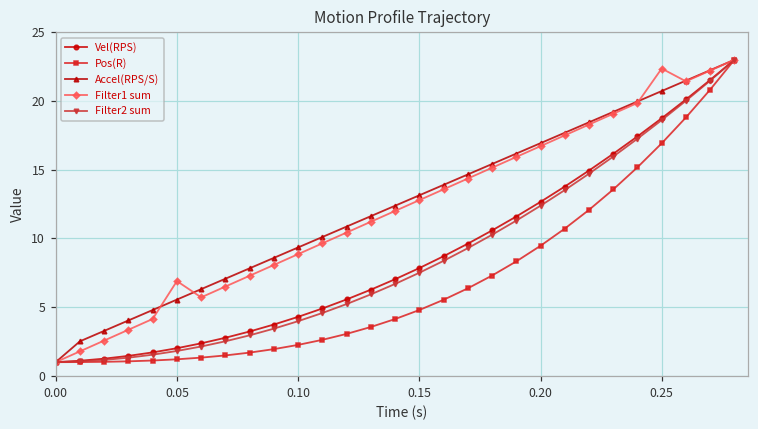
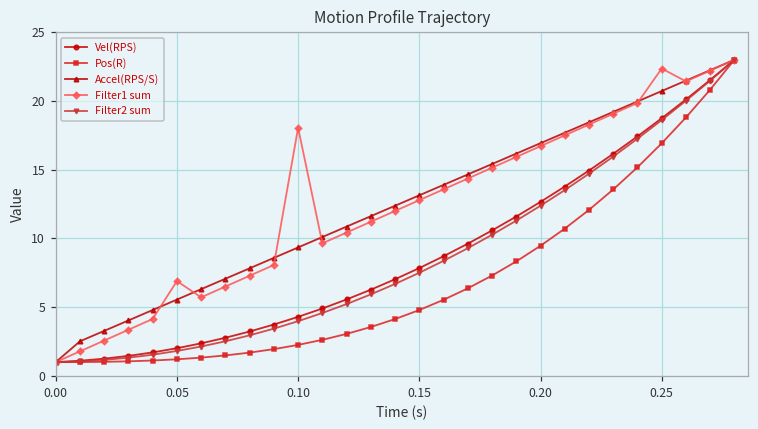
Filter1 sum, 0.10: 8.9 -> 18.1
